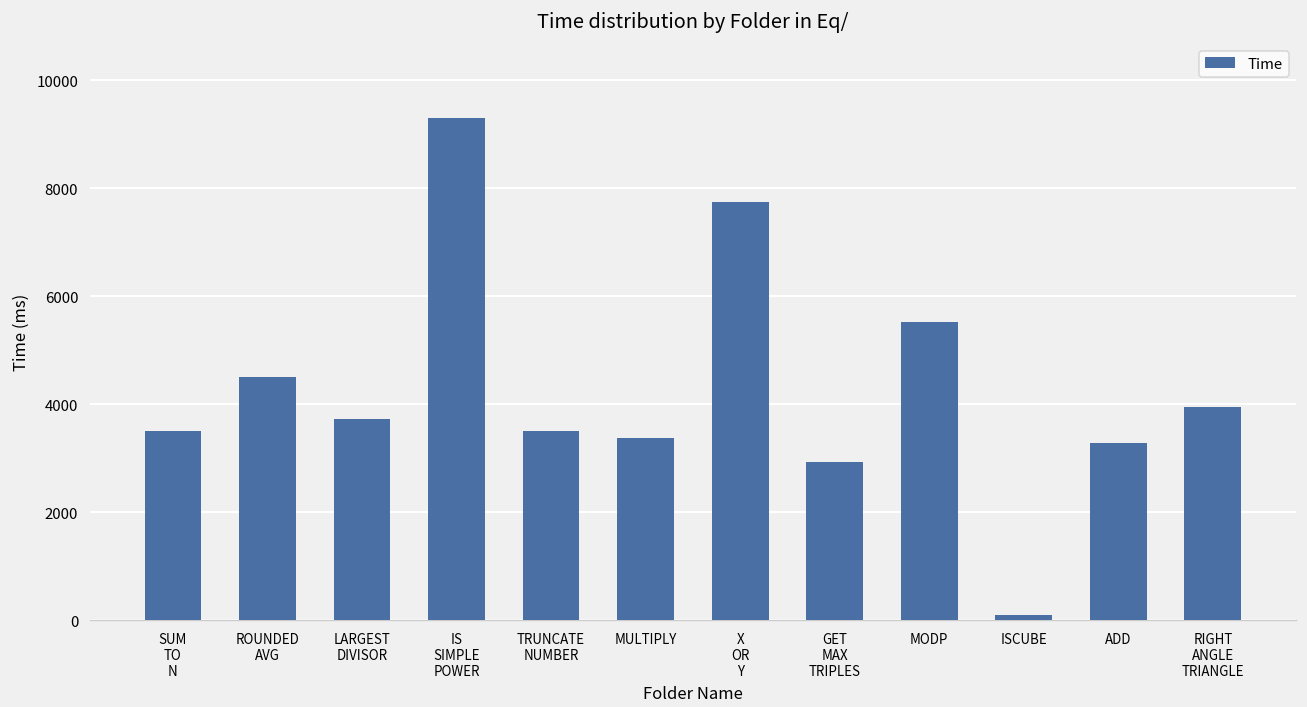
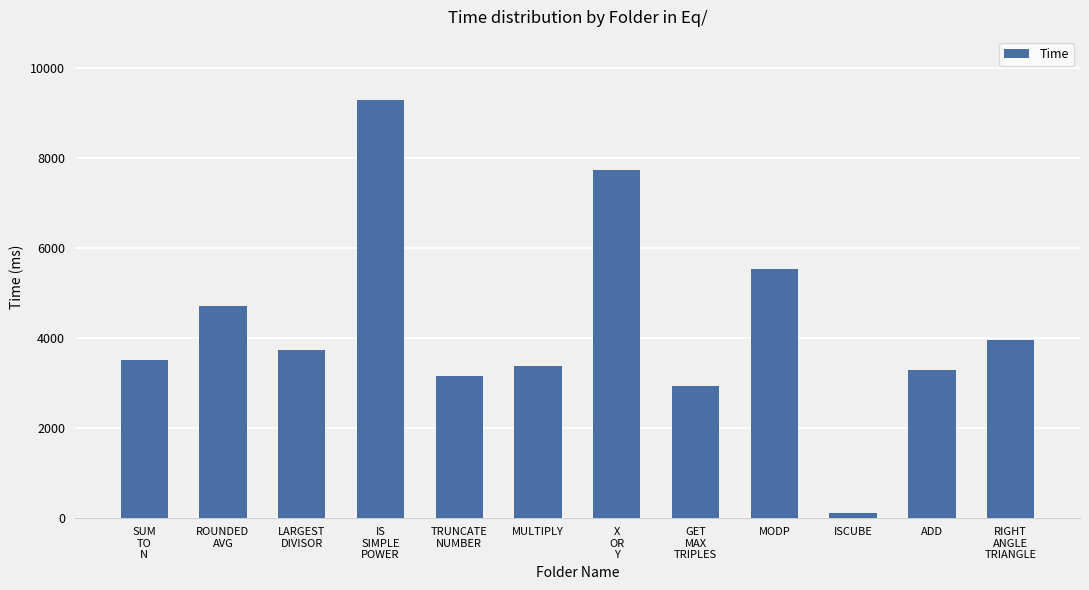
ROUNDED AVG: 4500 -> 4700
TRUNCATE NUMBER: 3500 -> 3100
